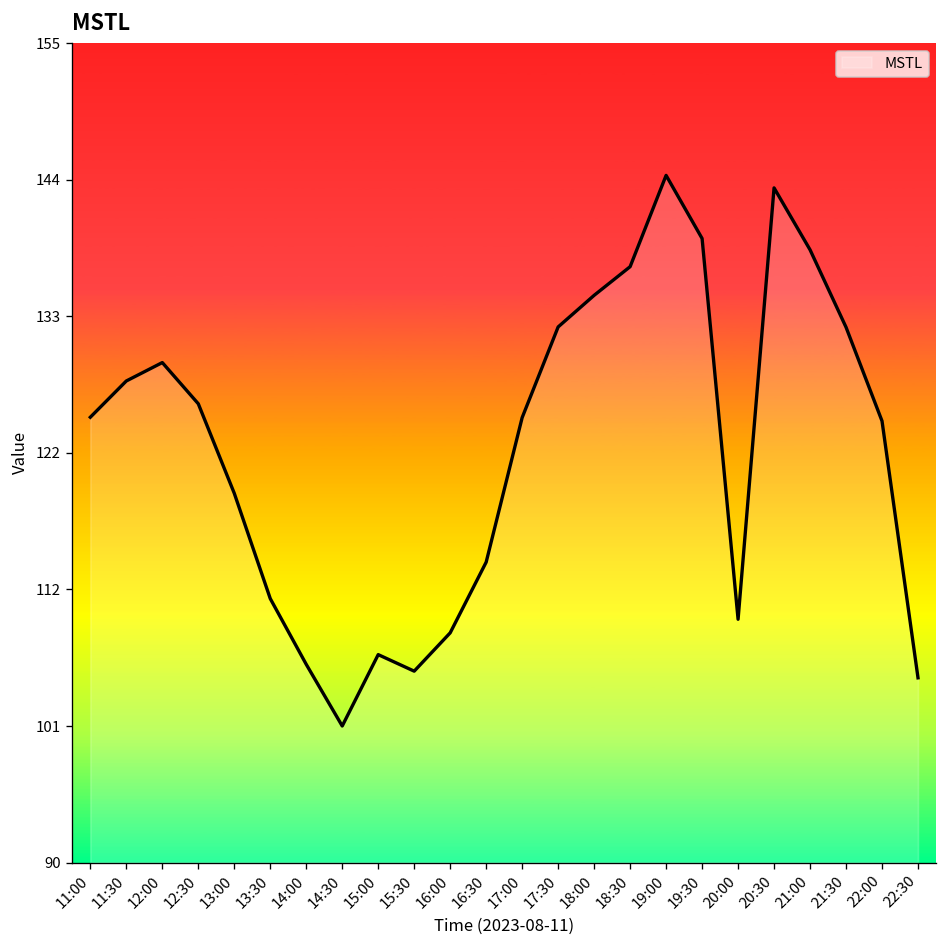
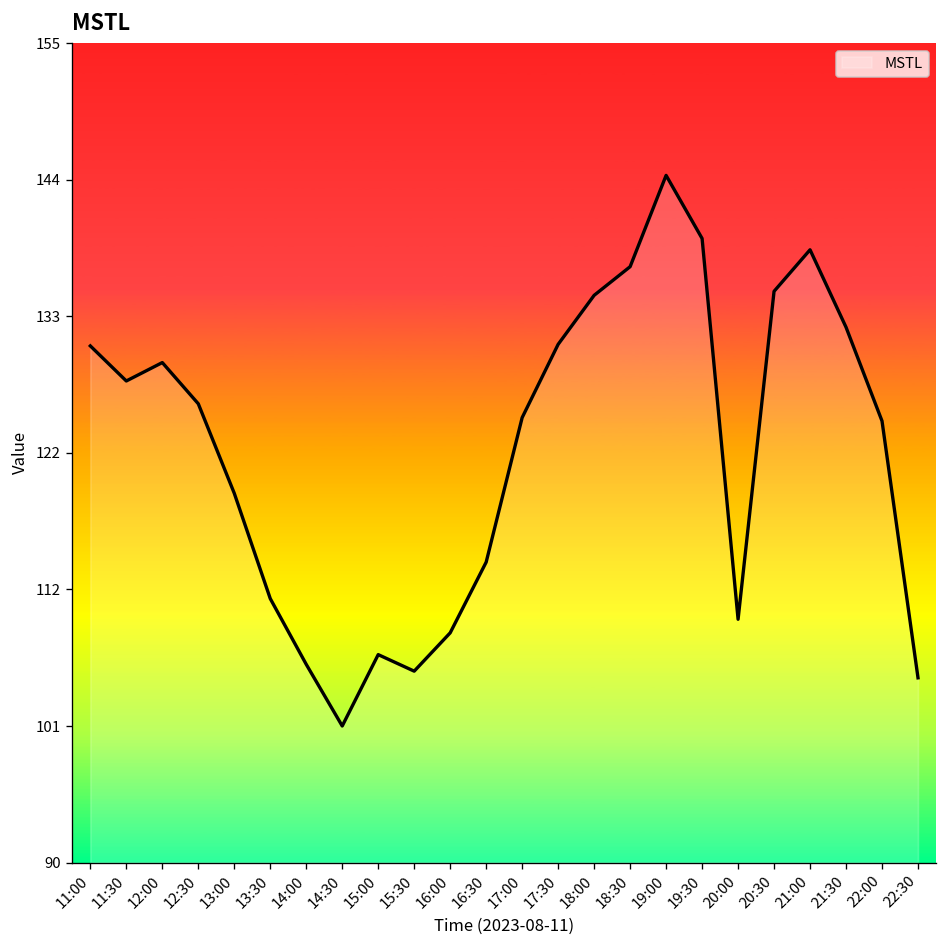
11:00: 125.3 -> 131.0
17:30: 132.5 -> 131.1
20:30: 143.5 -> 135.3
